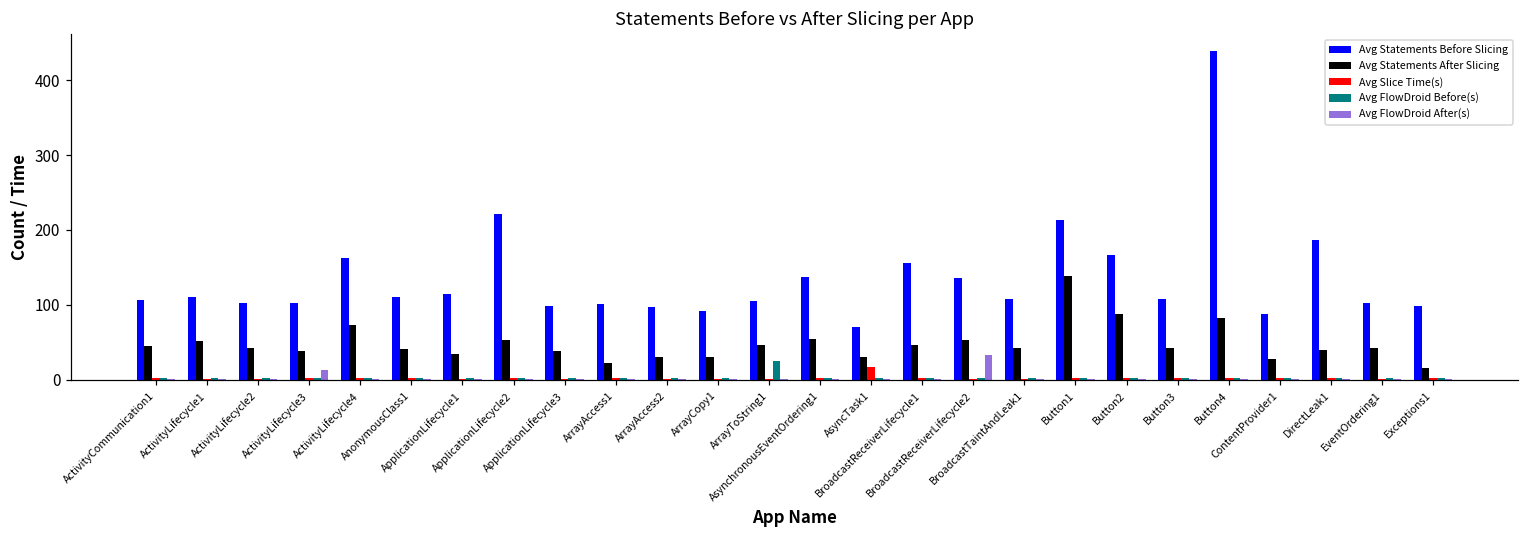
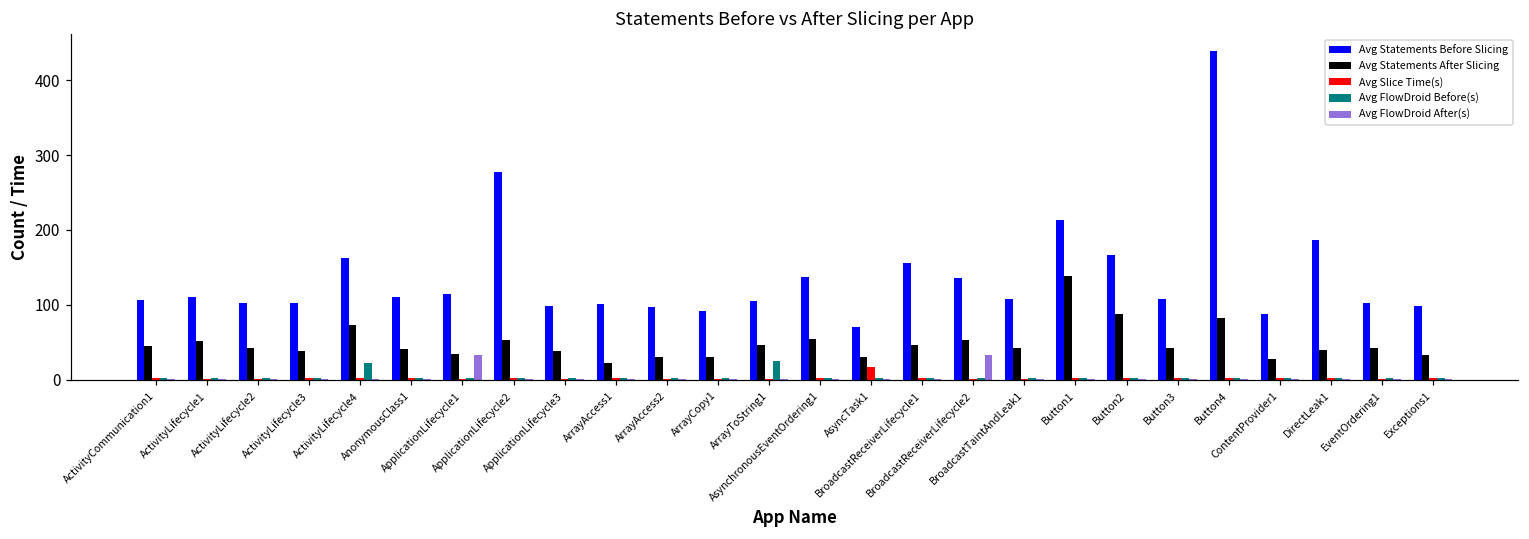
Avg FlowDroid After(s), ActivityLifecycle3: 10 -> 0
Avg FlowDroid Before(s), ActivityLifecycle4: 0 -> 20
Avg FlowDroid After(s), ApplicationLifecycle1: 0 -> 30
Avg Statements Before Slicing, ApplicationLifecycle2: 220 -> 280
Avg Statements After Slicing, Exceptions1: 20 -> 30
